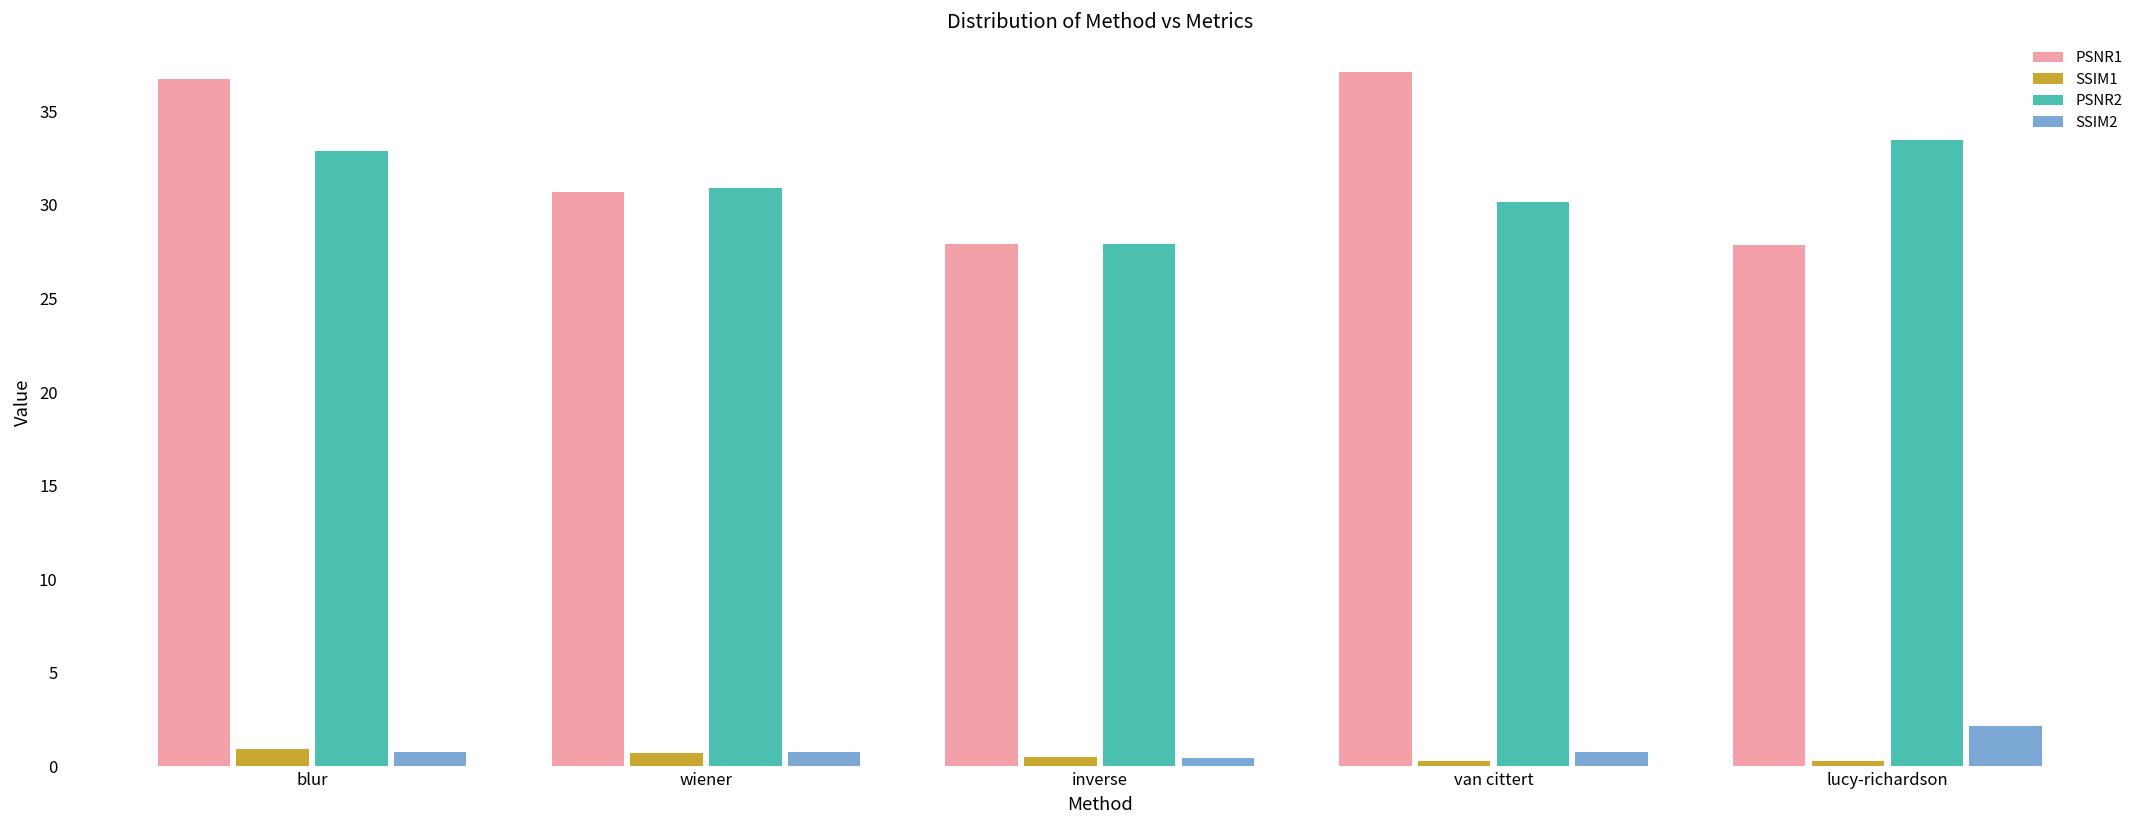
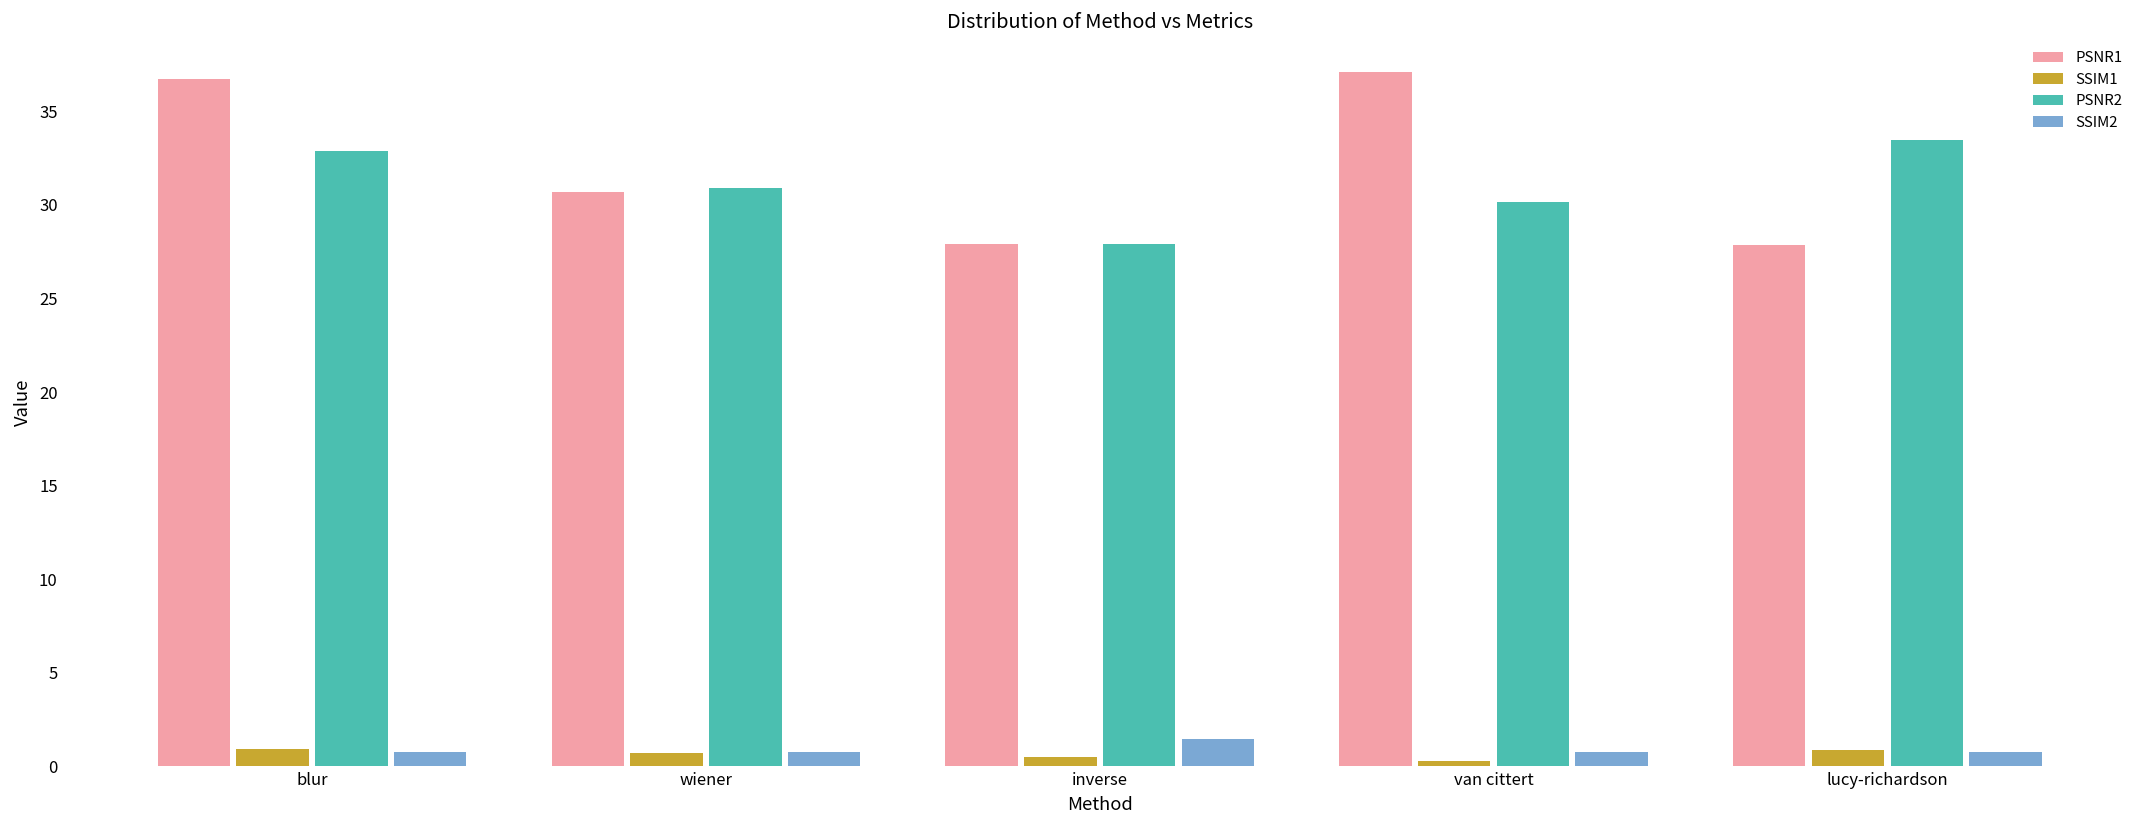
SSIM2, inverse: 0.4 -> 1.5
SSIM1, lucy-richardson: 0.3 -> 0.9
SSIM2, lucy-richardson: 2.2 -> 0.8
